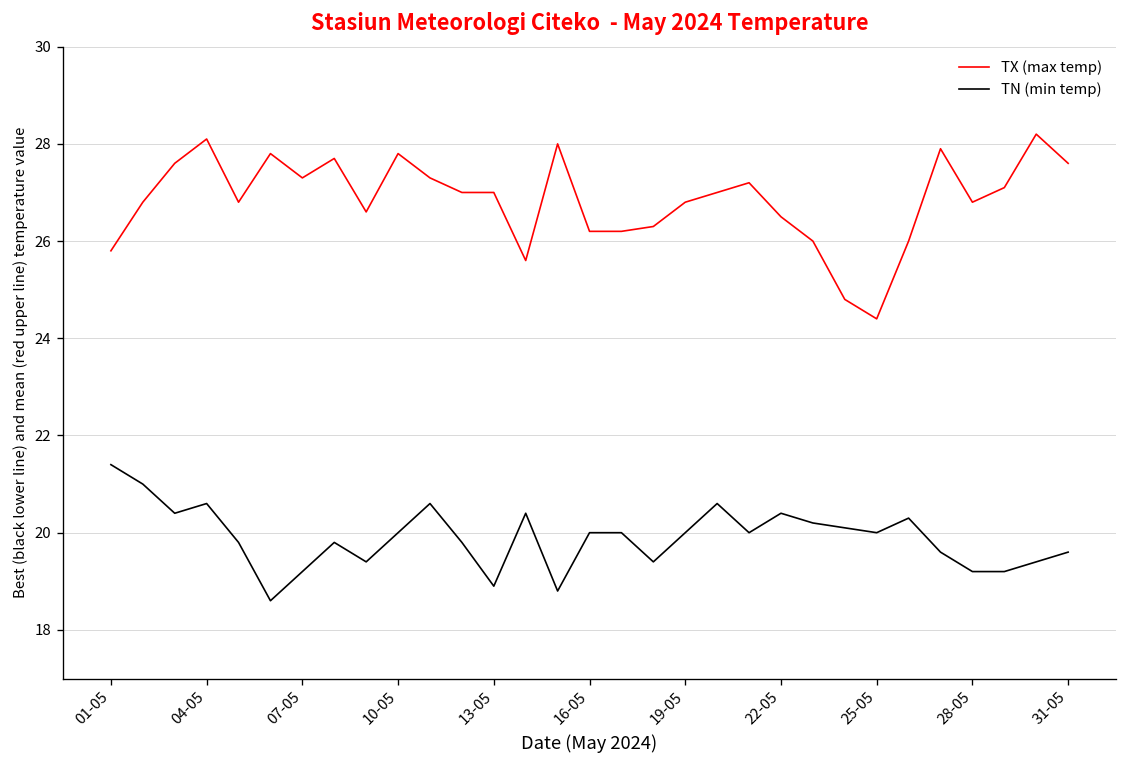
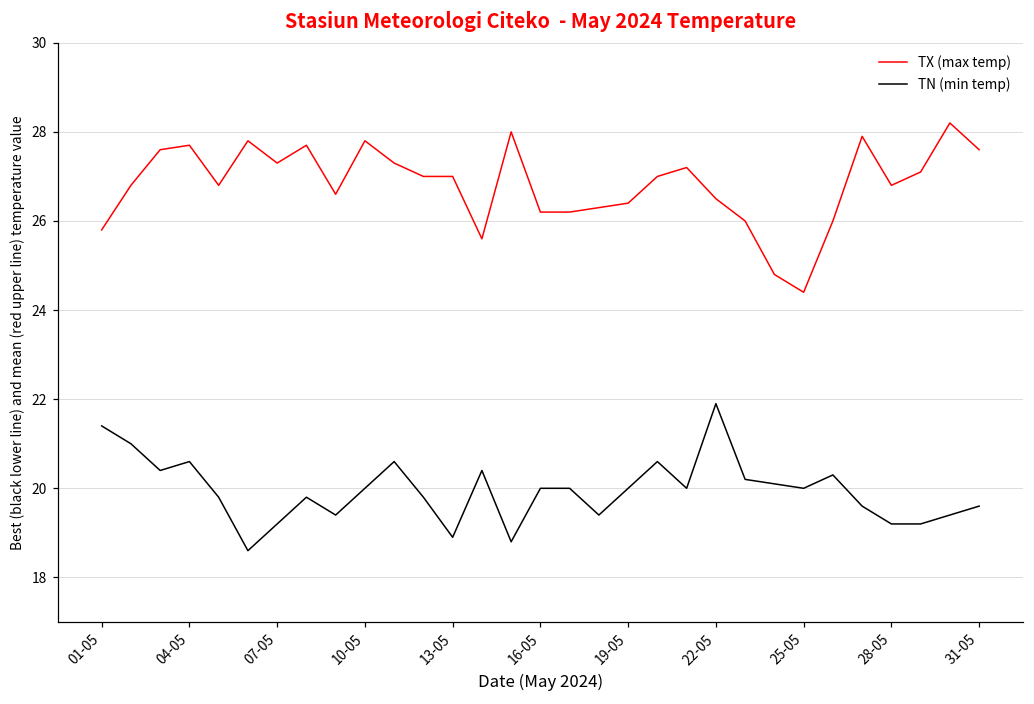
TX (max temp), 04-05: 28.1 -> 27.7
TX (max temp), 19-05: 26.8 -> 26.4
TN (min temp), 22-05: 20.4 -> 21.9
